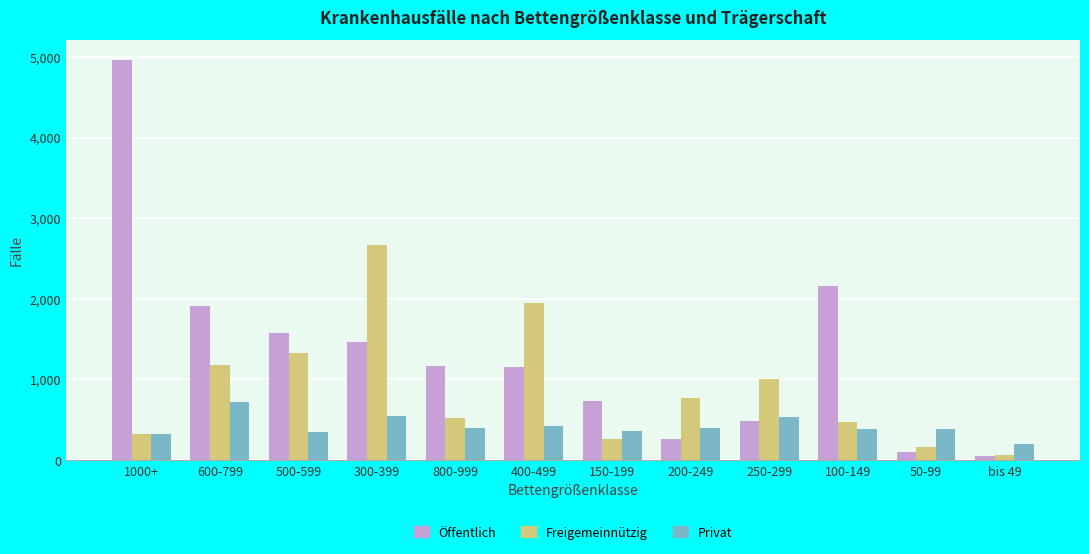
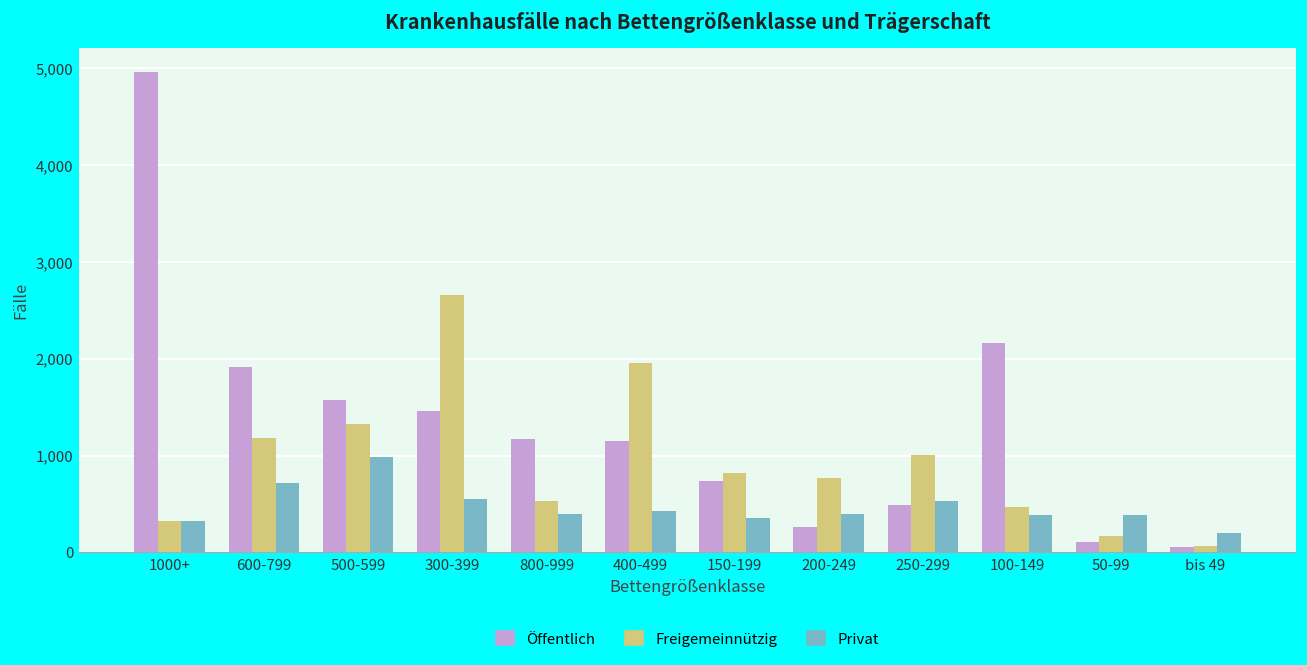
Privat, 500-599: 400 -> 1,000
Freigemeinnützig, 150-199: 300 -> 800
